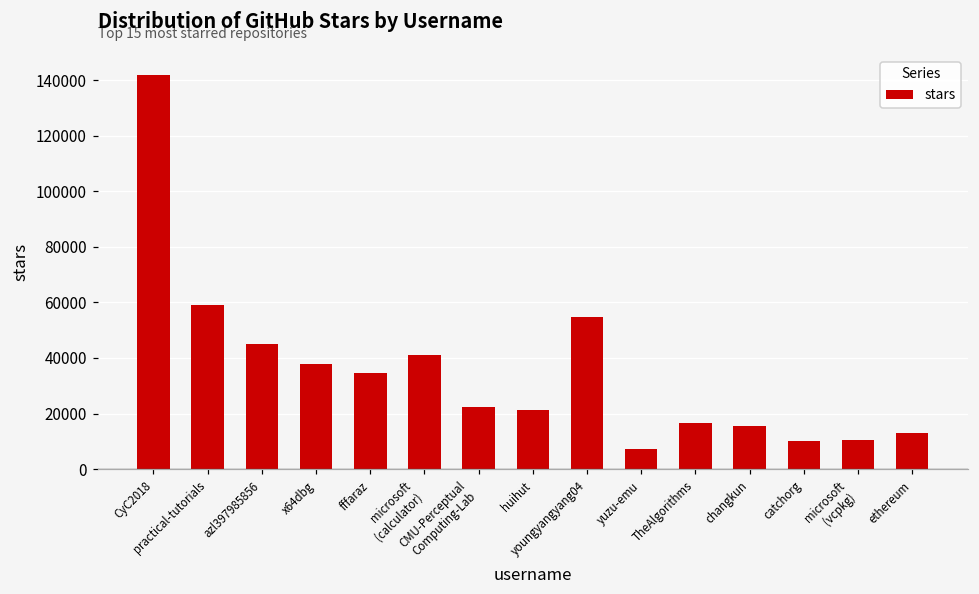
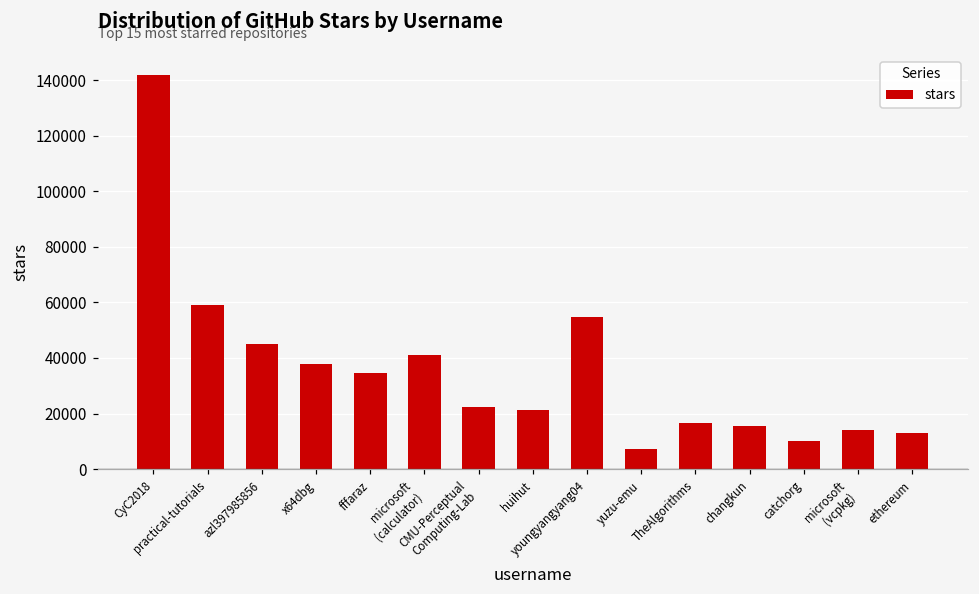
microsoft (vcpkg): 11000 -> 14000
